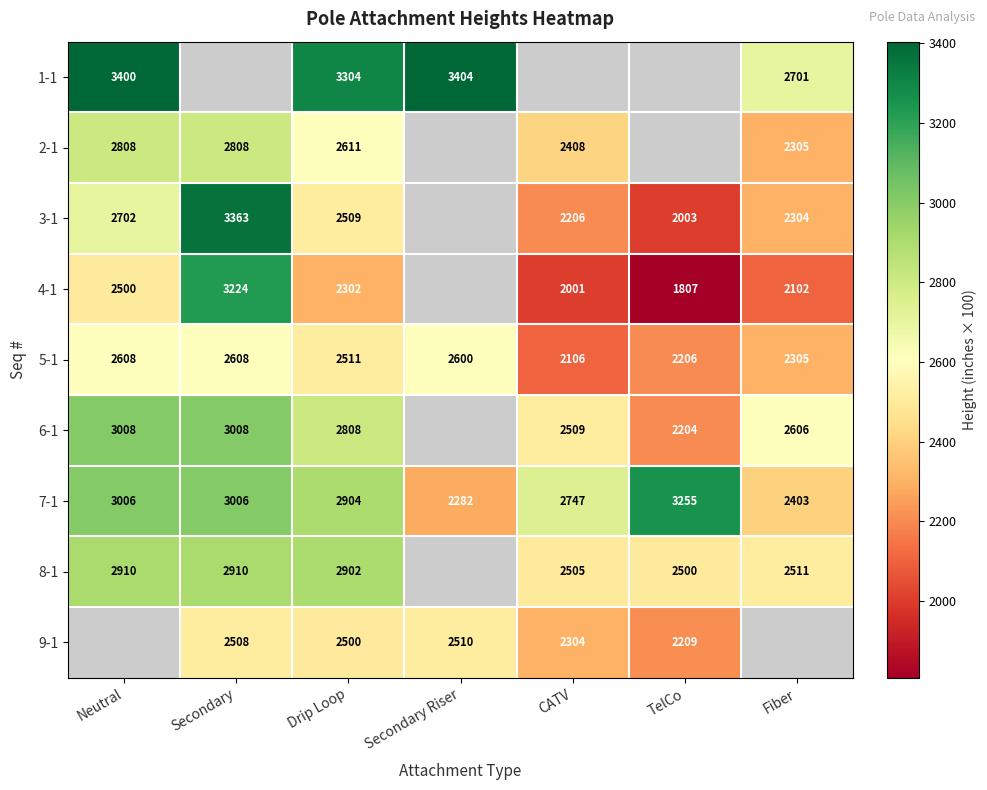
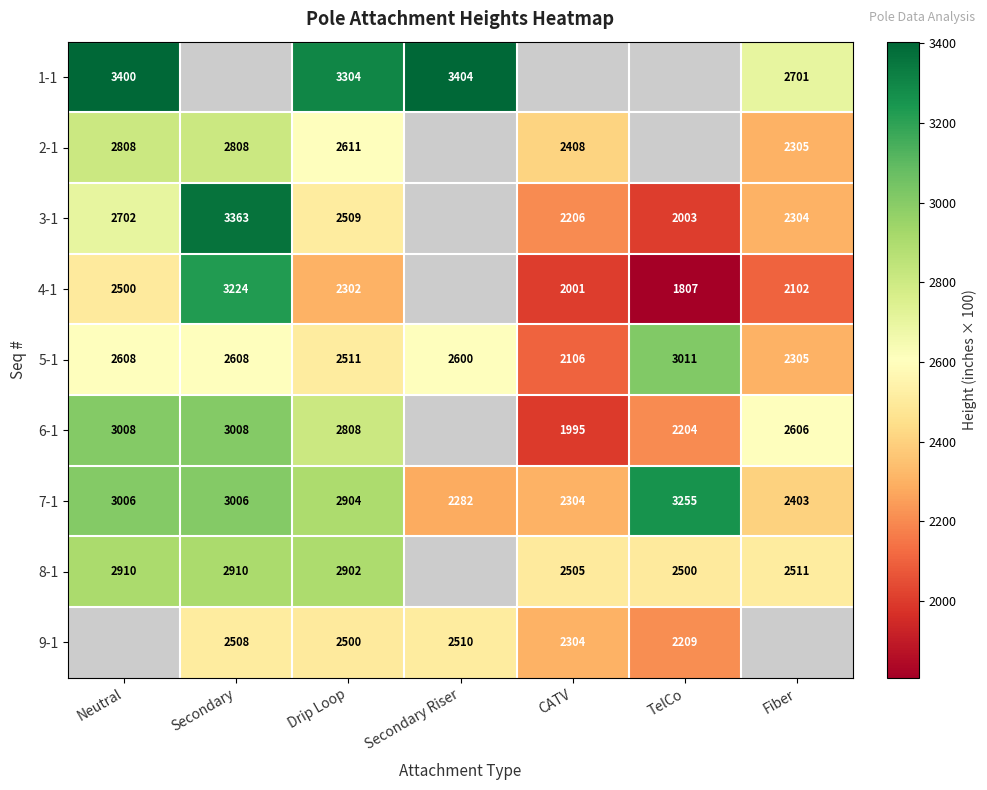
5-1, TelCo: 2206 -> 3011
6-1, CATV: 2509 -> 1995
7-1, CATV: 2747 -> 2304
